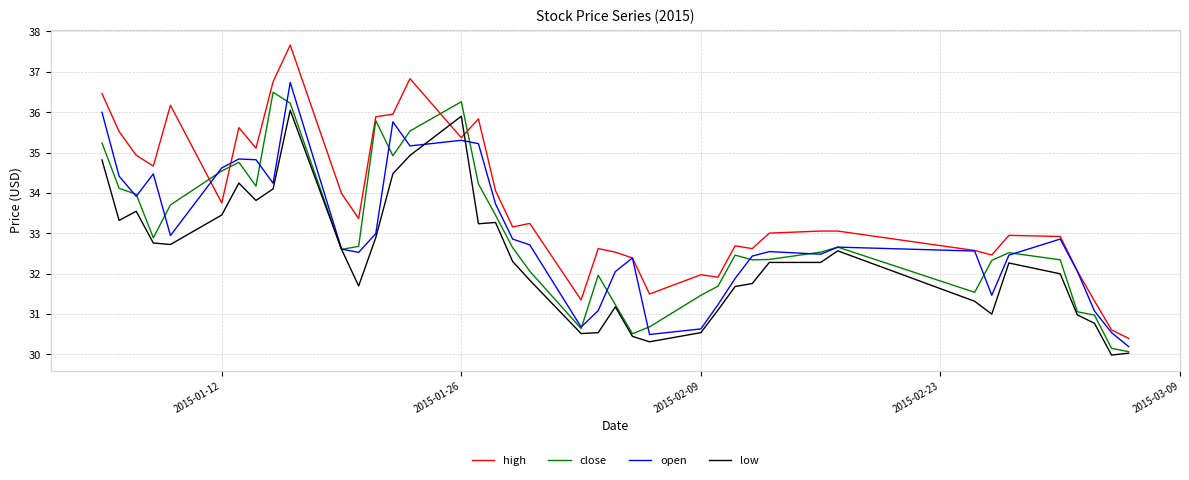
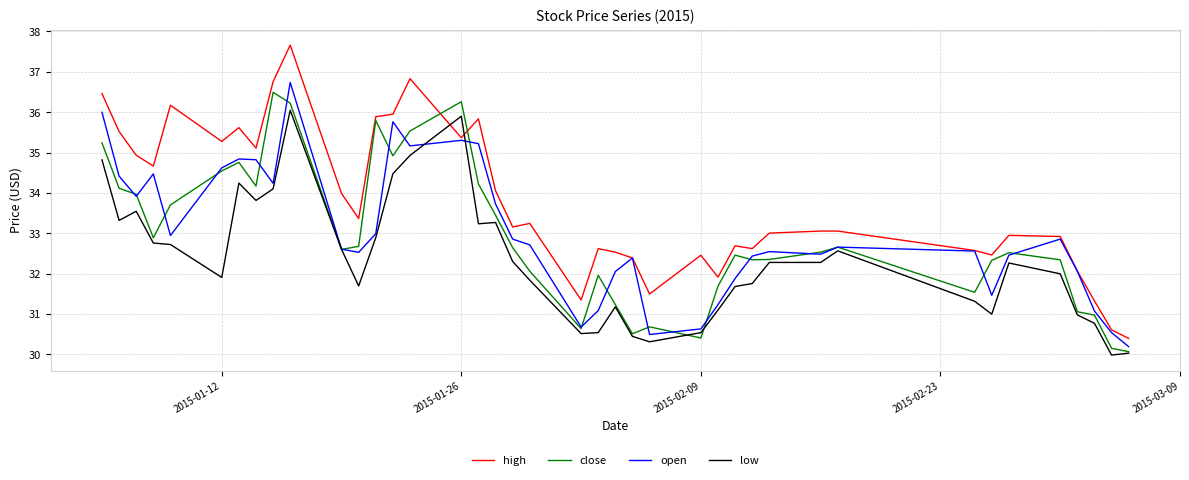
high, 2015-01-12: 33.8 -> 35.3
low, 2015-01-12: 33.5 -> 31.9
high, 2015-02-09: 32.0 -> 32.5
close, 2015-02-09: 31.5 -> 30.4
